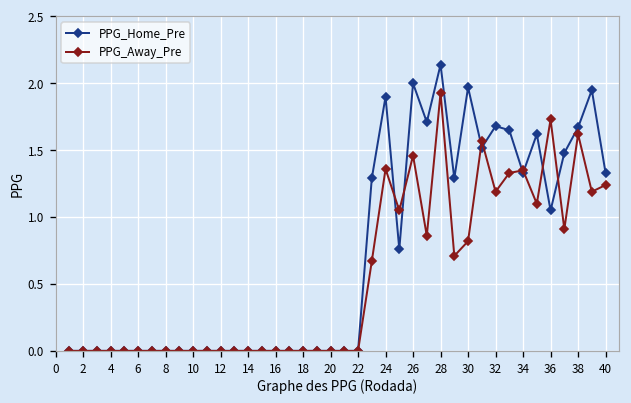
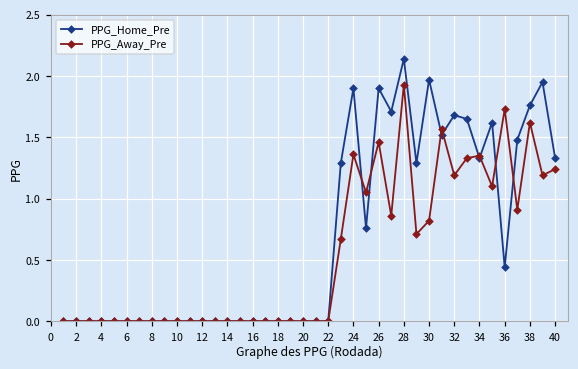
PPG_Home_Pre, 26: 2.0 -> 1.9
PPG_Home_Pre, 36: 1.05 -> 0.44
PPG_Home_Pre, 38: 1.67 -> 1.76
